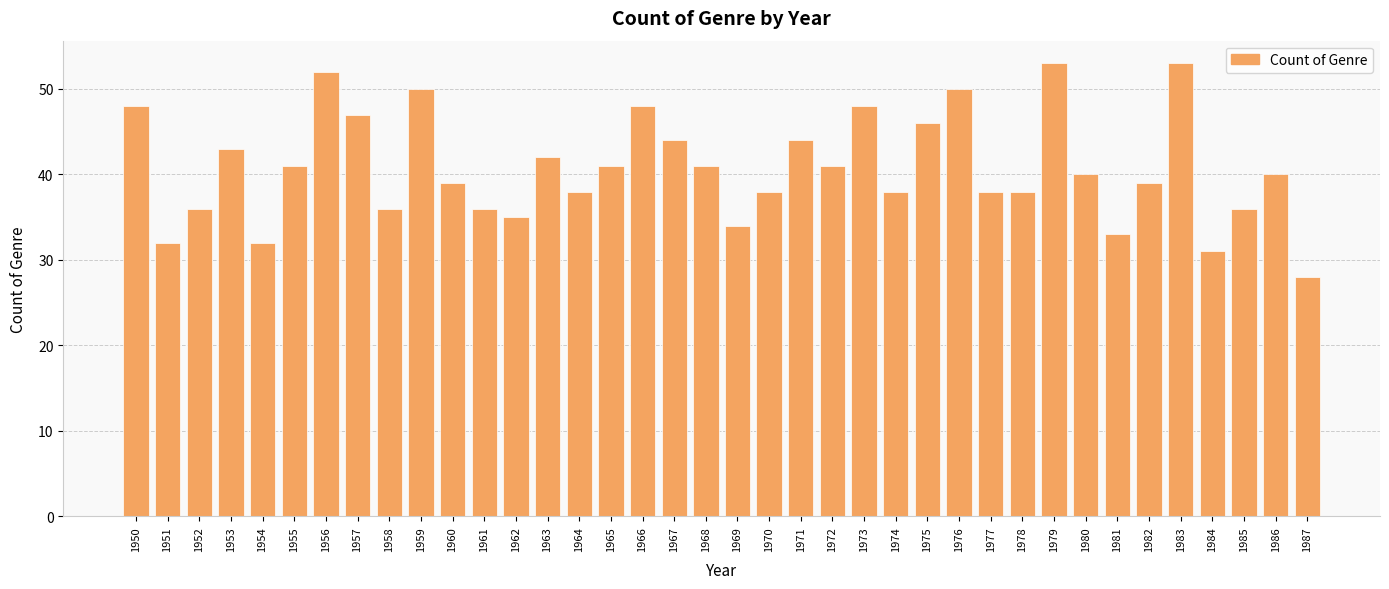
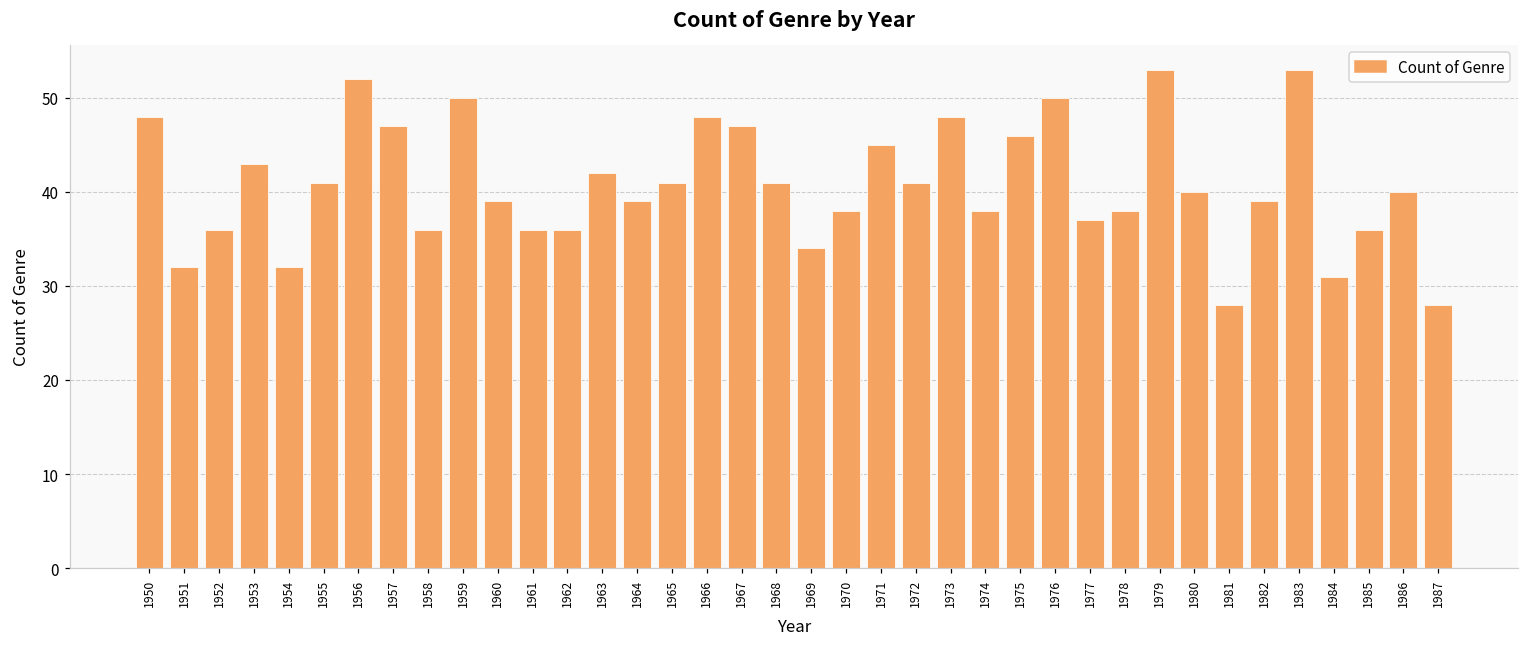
1962: 35 -> 36
1964: 38 -> 39
1967: 44 -> 47
1971: 44 -> 45
1977: 38 -> 37
1981: 33 -> 28
